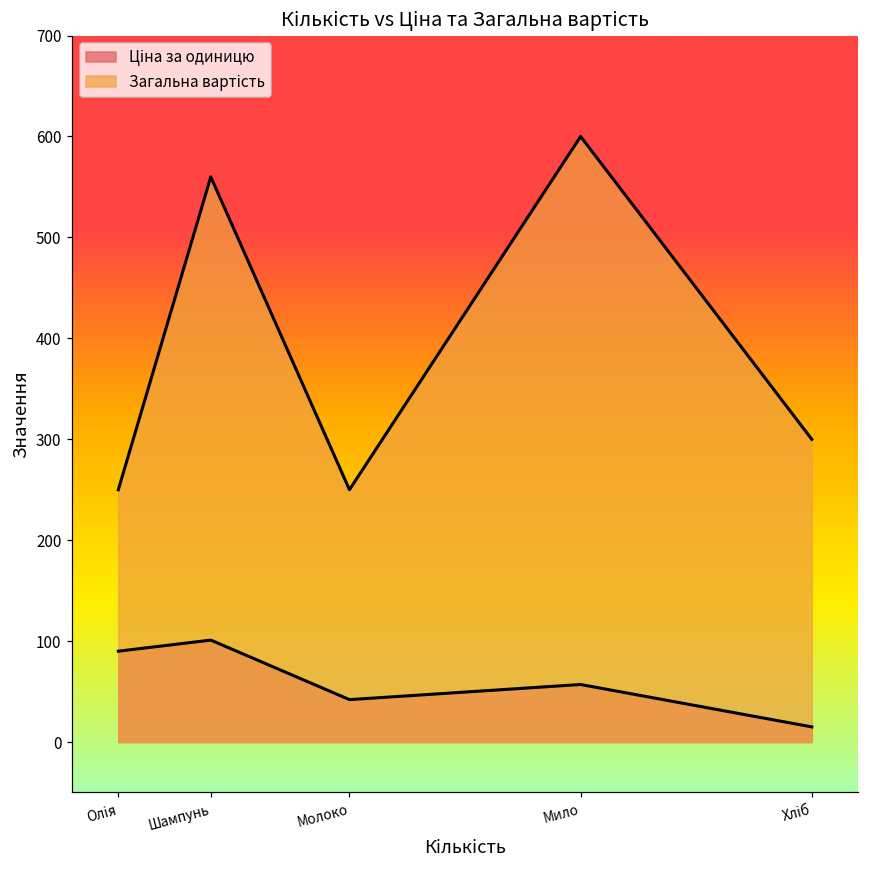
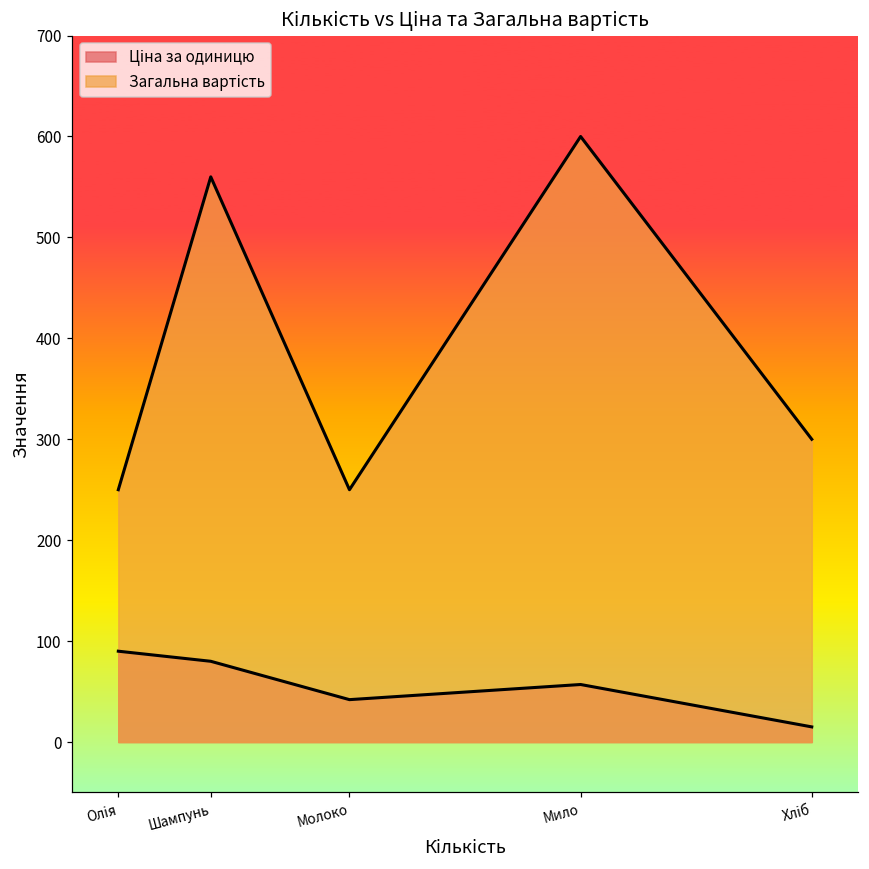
Ціна за одиницю, Шампунь: 100 -> 80
